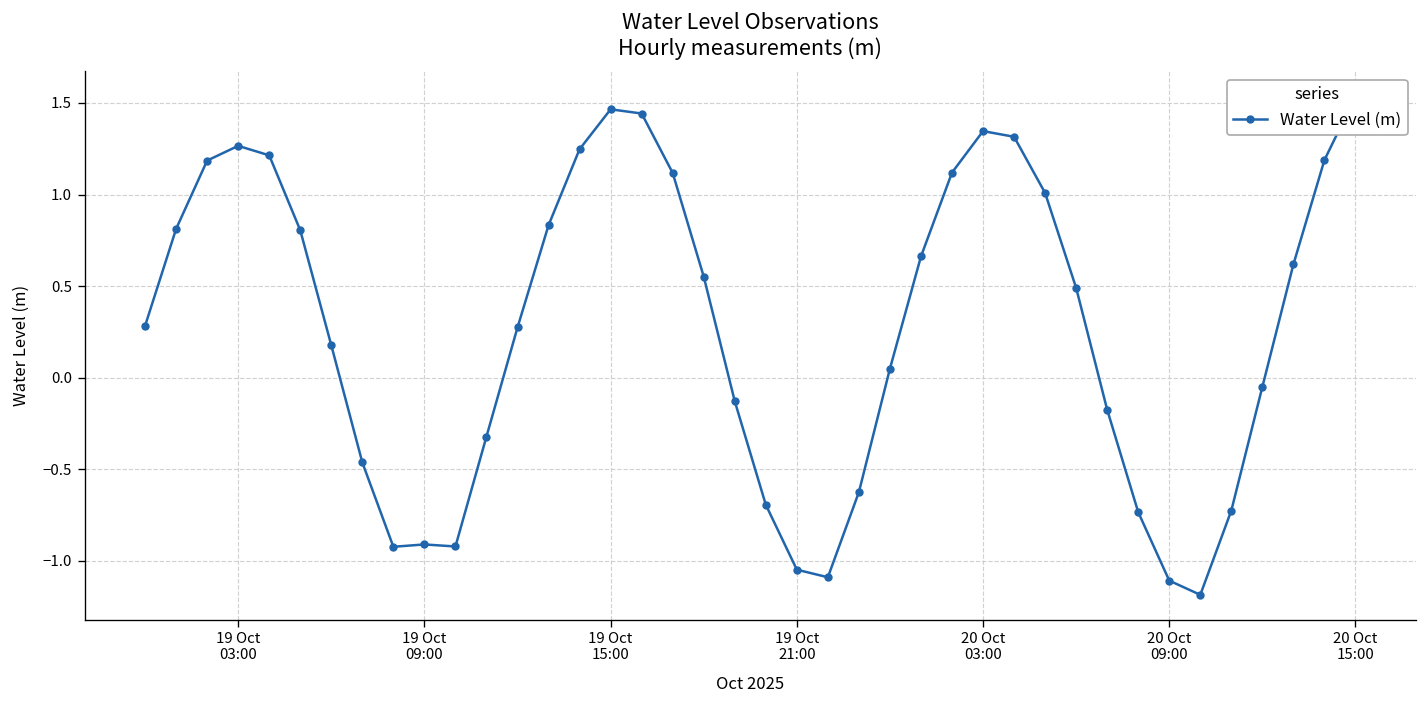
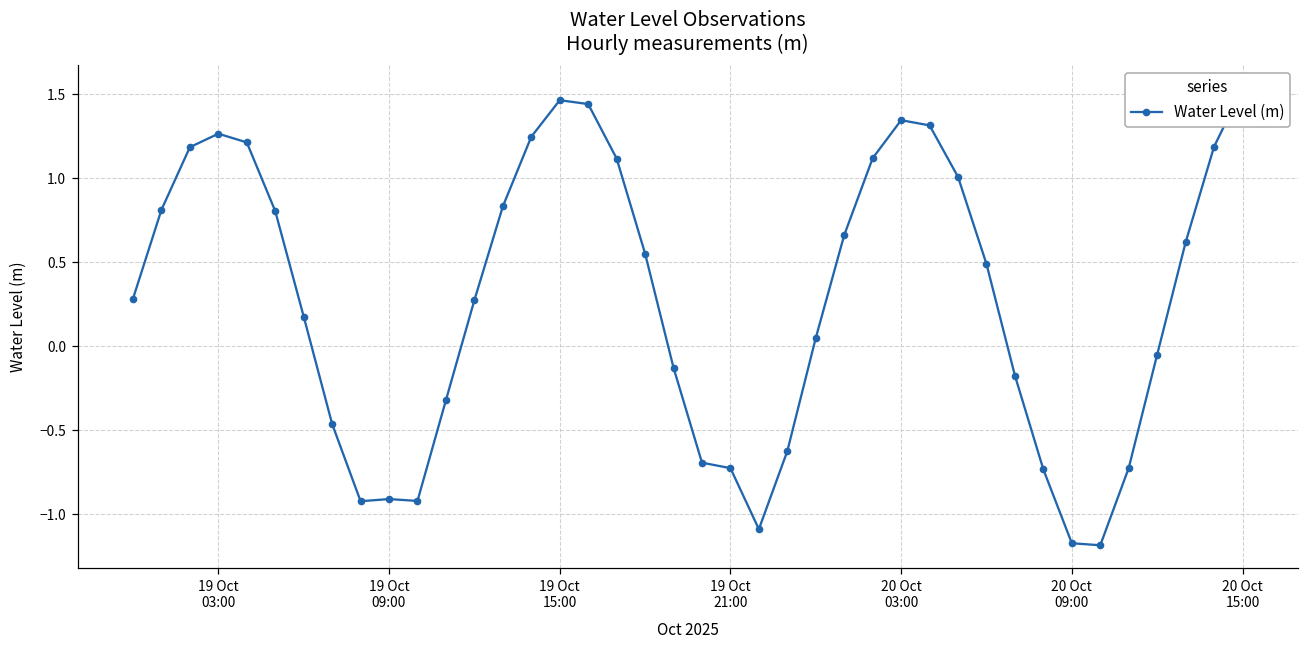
19 Oct 21:00: -1.05 -> -0.73
20 Oct 09:00: -1.11 -> -1.17
